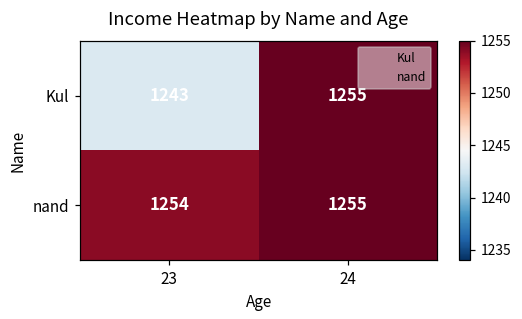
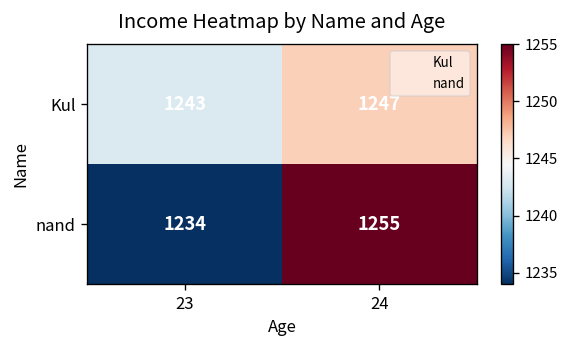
Kul, 24: 1255 -> 1247
nand, 23: 1254 -> 1234
